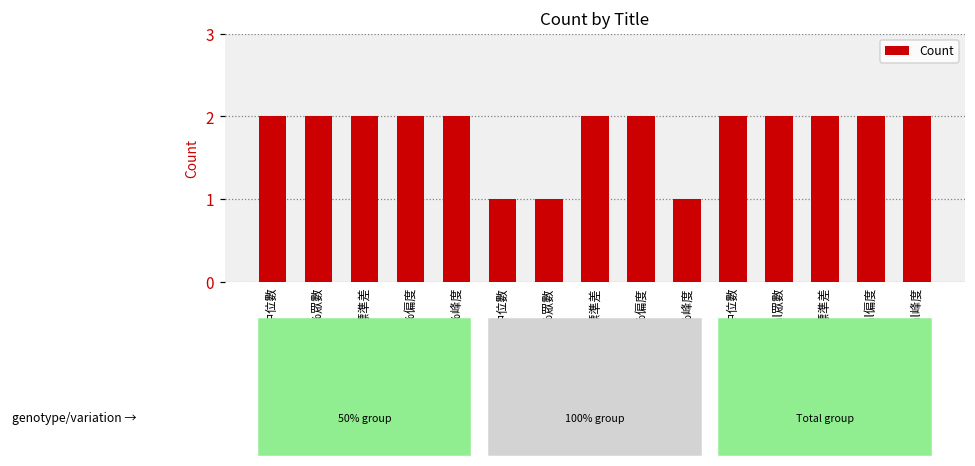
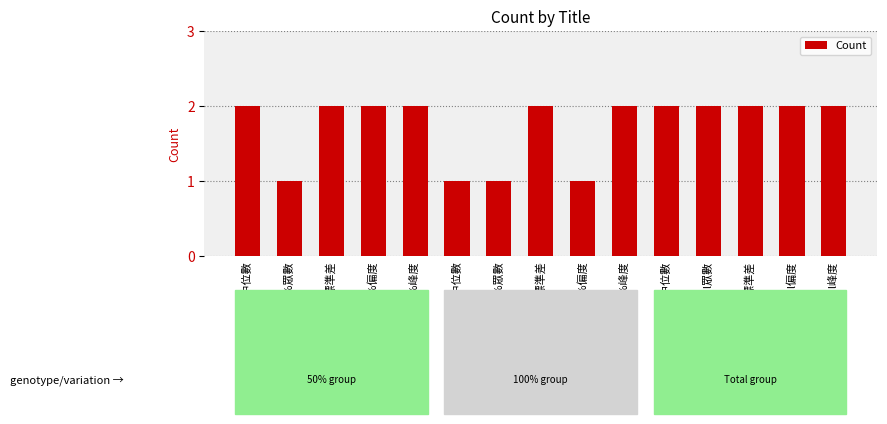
50%眾數: 2 -> 1
100%偏度: 2 -> 1
100%峰度: 1 -> 2
